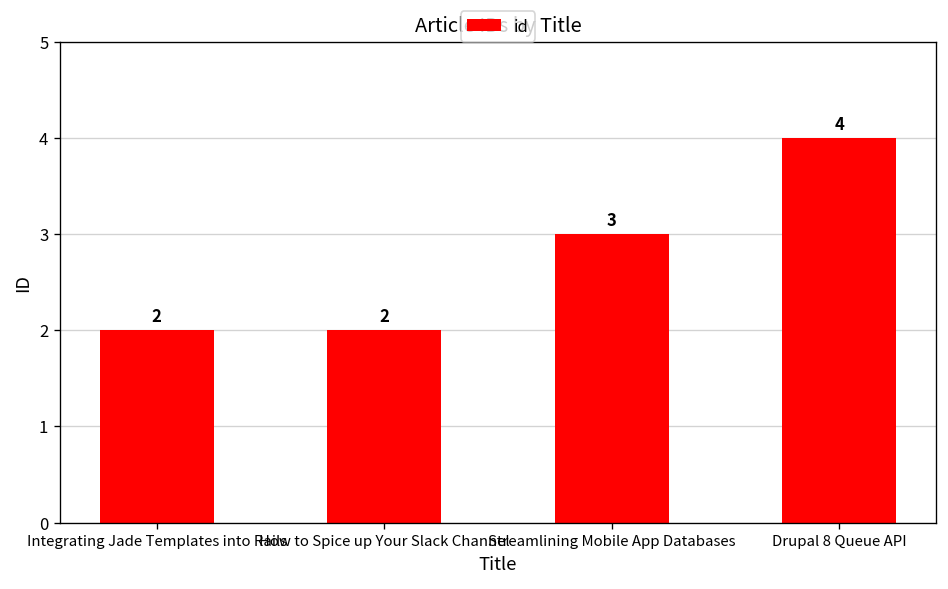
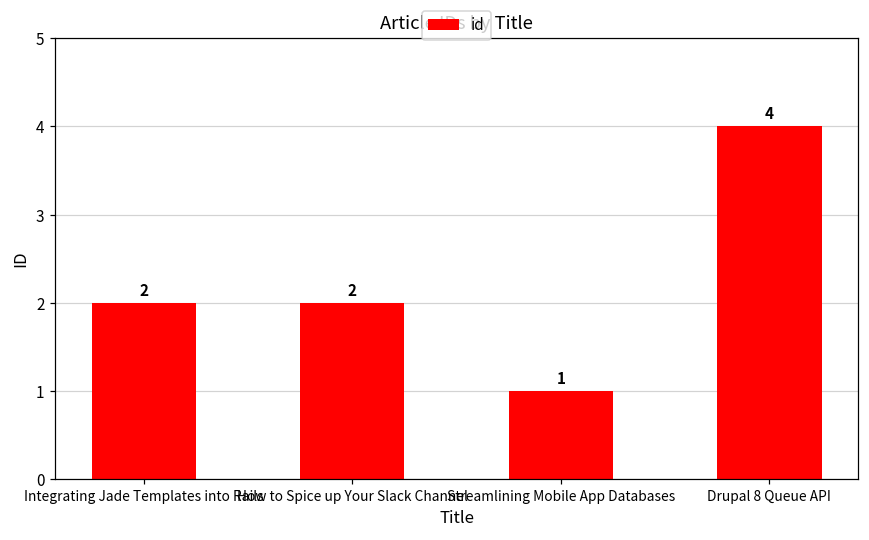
Streamlining Mobile App Databases: 3 -> 1
